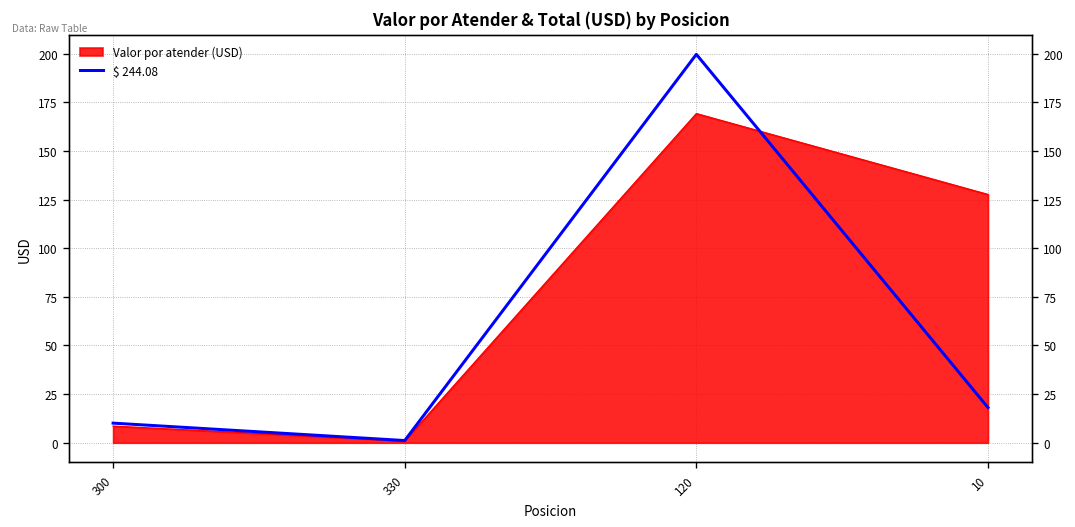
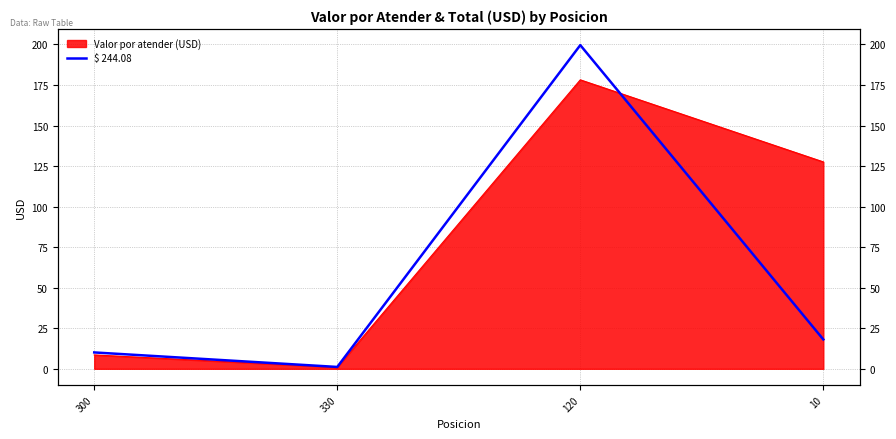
Valor por atender (USD), 120: 169 -> 178
